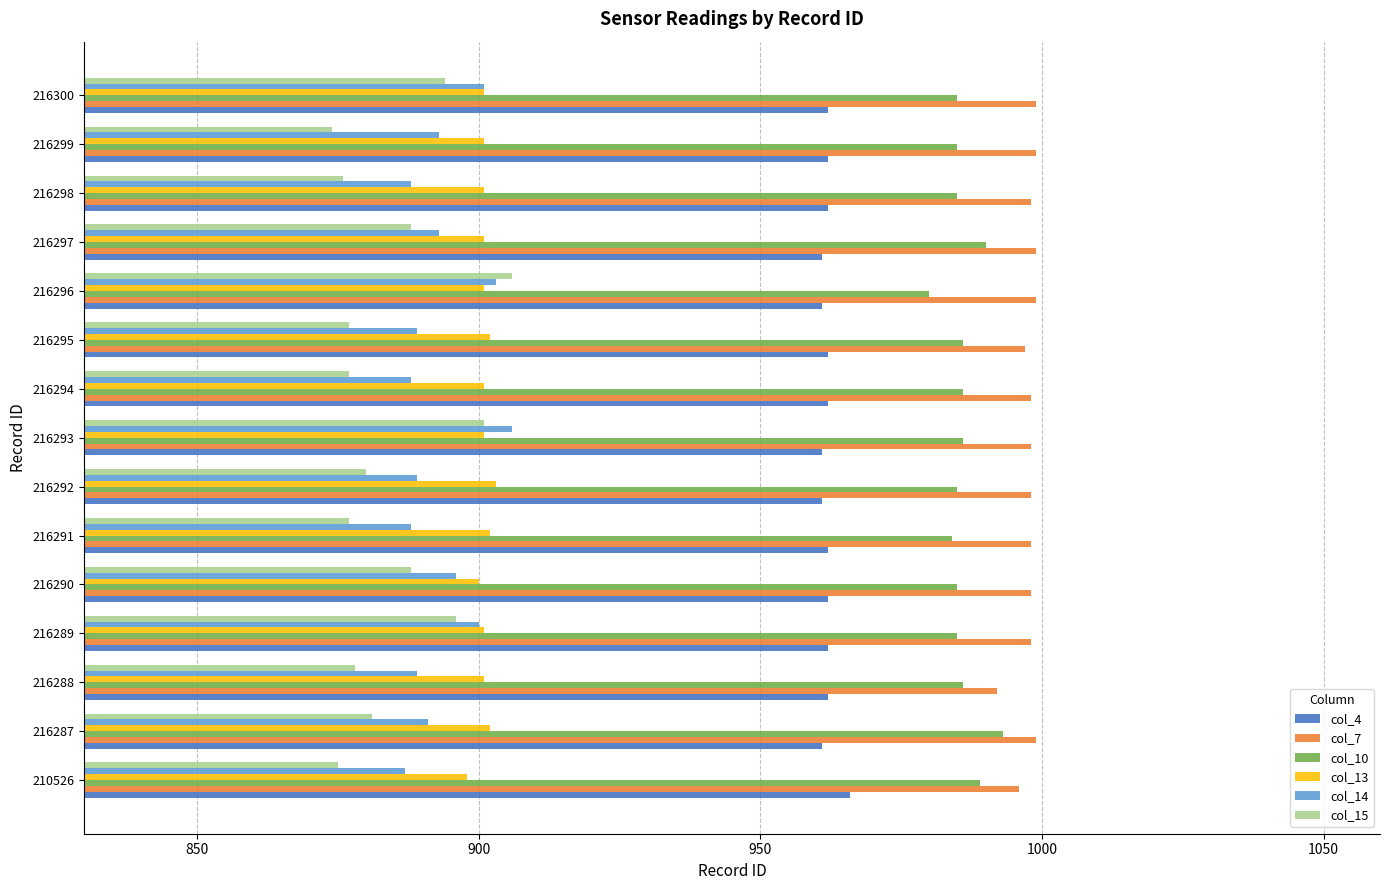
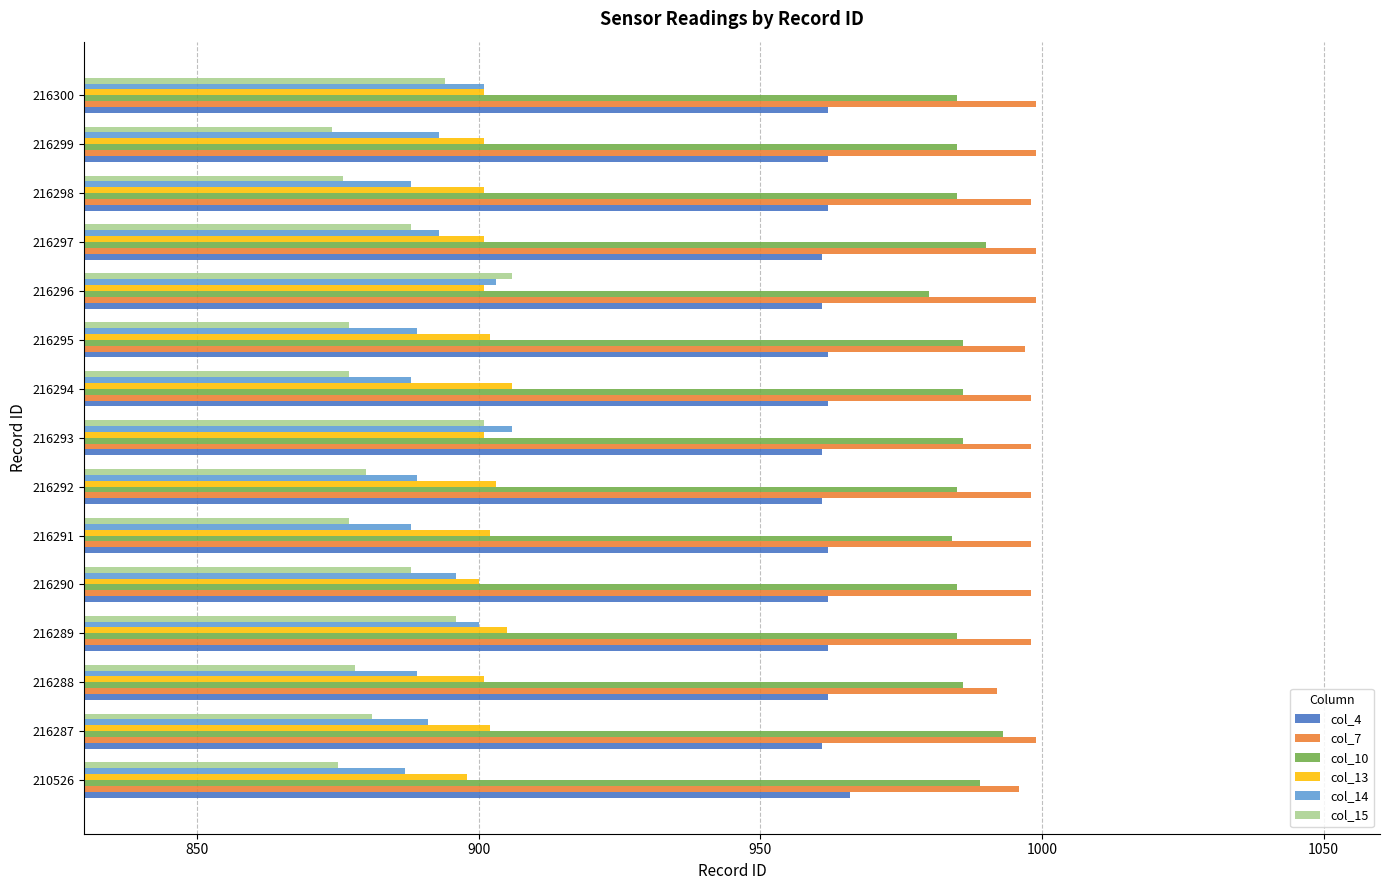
col_13, 216294: 901 -> 906
col_13, 216289: 901 -> 905
